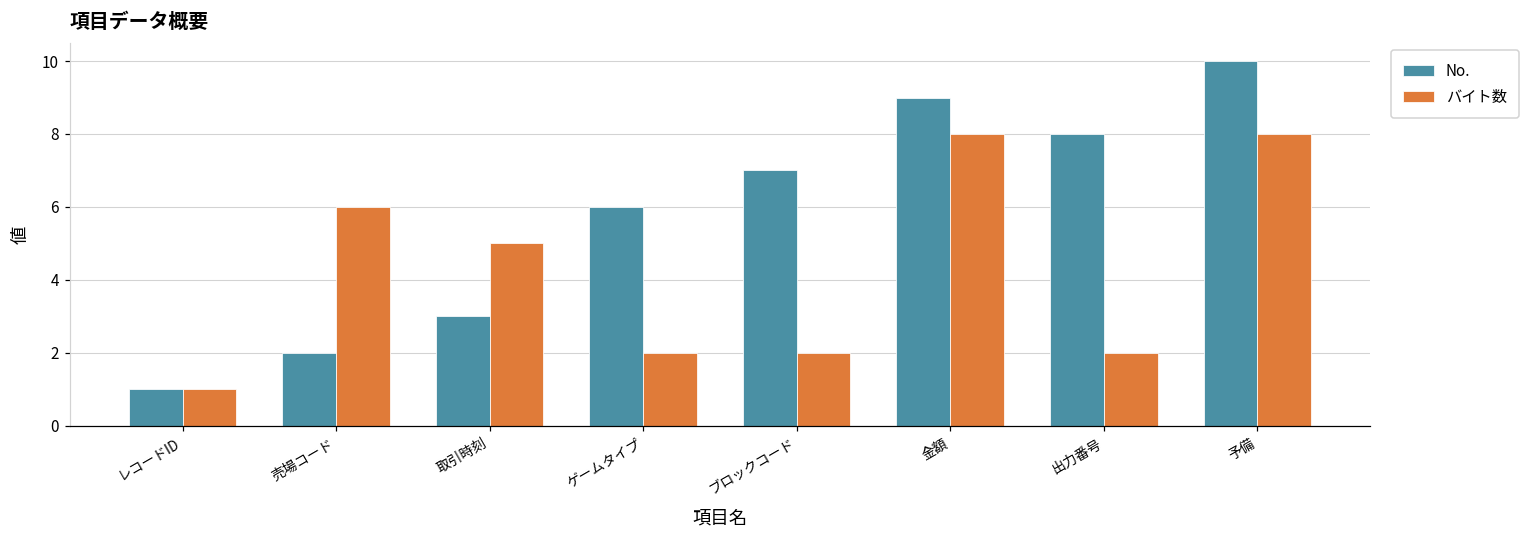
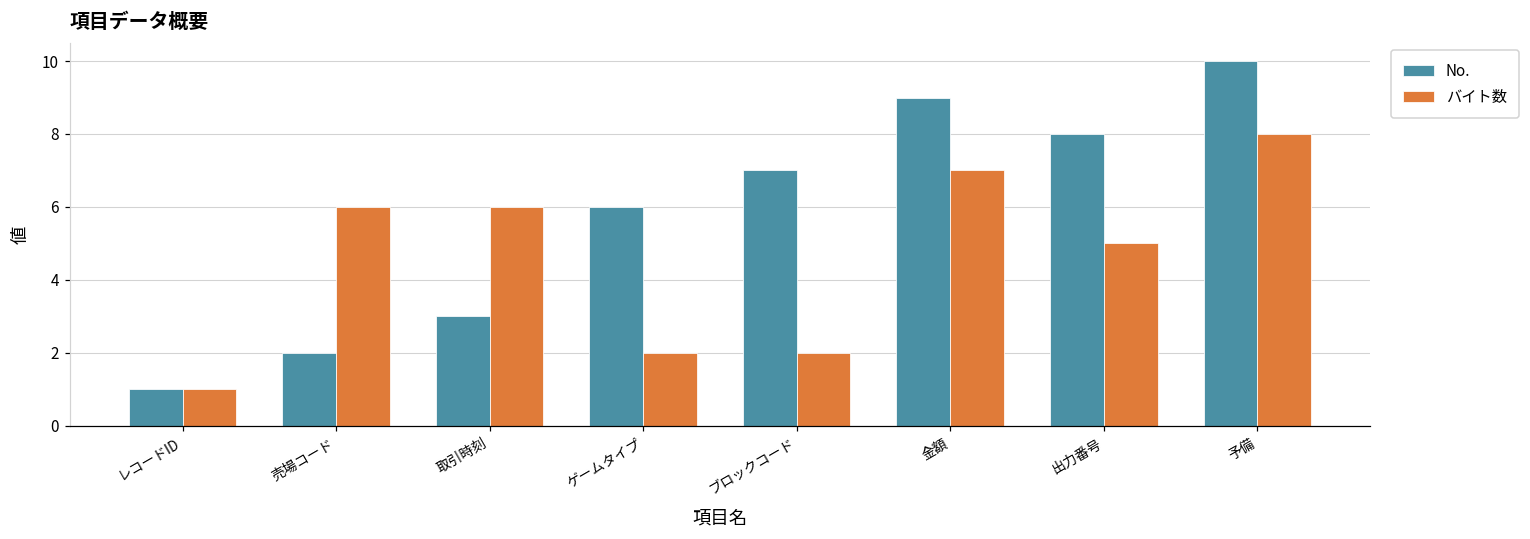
バイト数, 取引時刻: 5 -> 6
バイト数, 金額: 8 -> 7
バイト数, 出力番号: 2 -> 5
